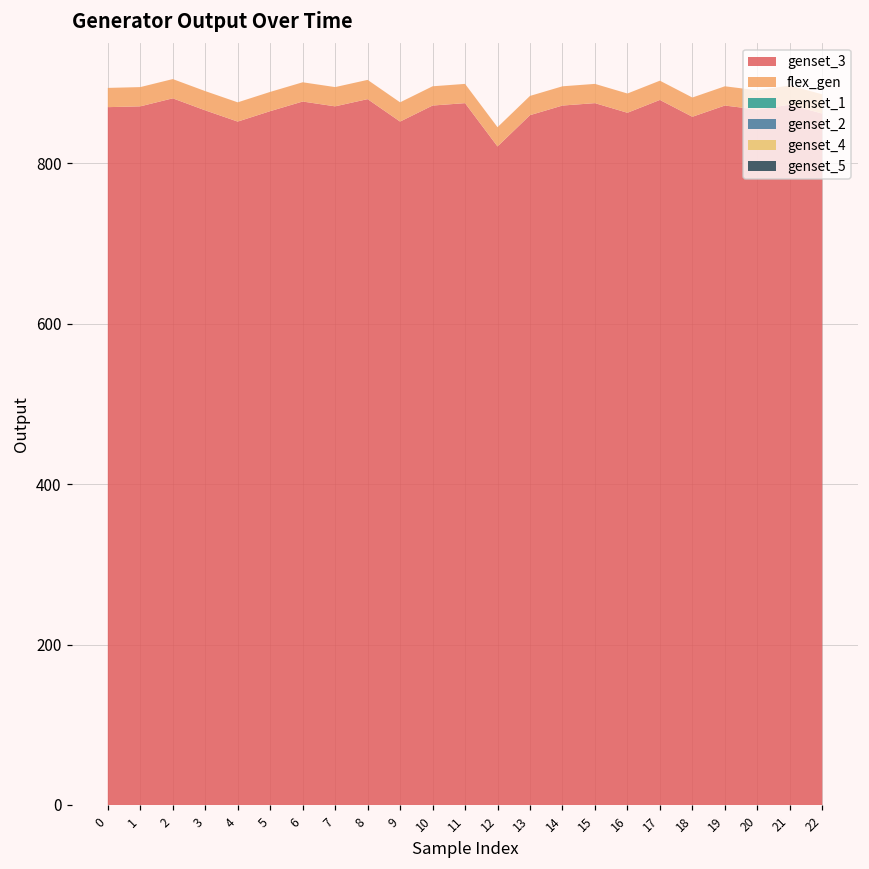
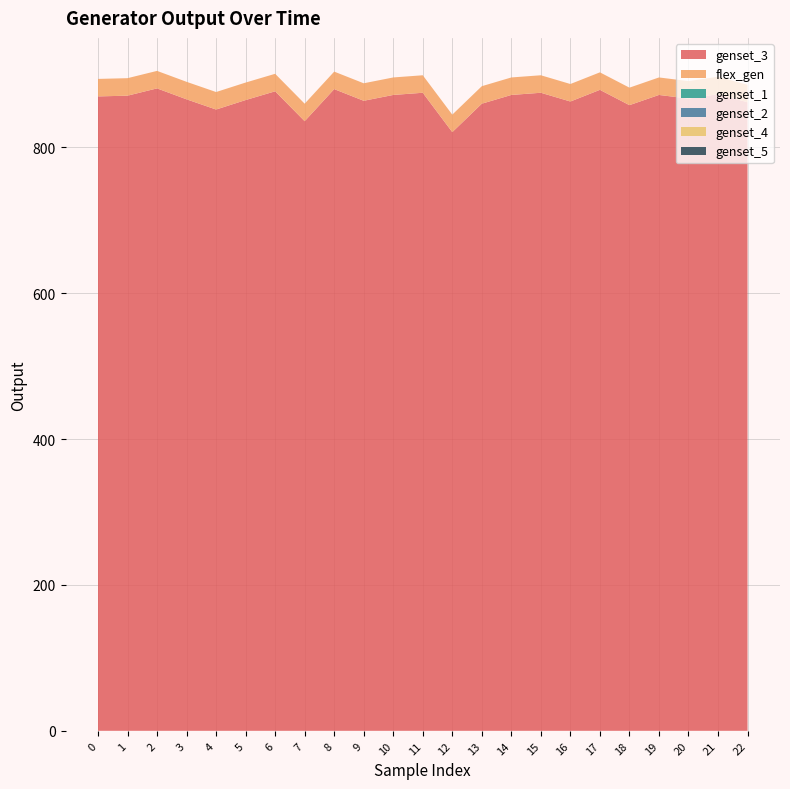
genset_3, 7: 870 -> 840
genset_3, 9: 850 -> 860
